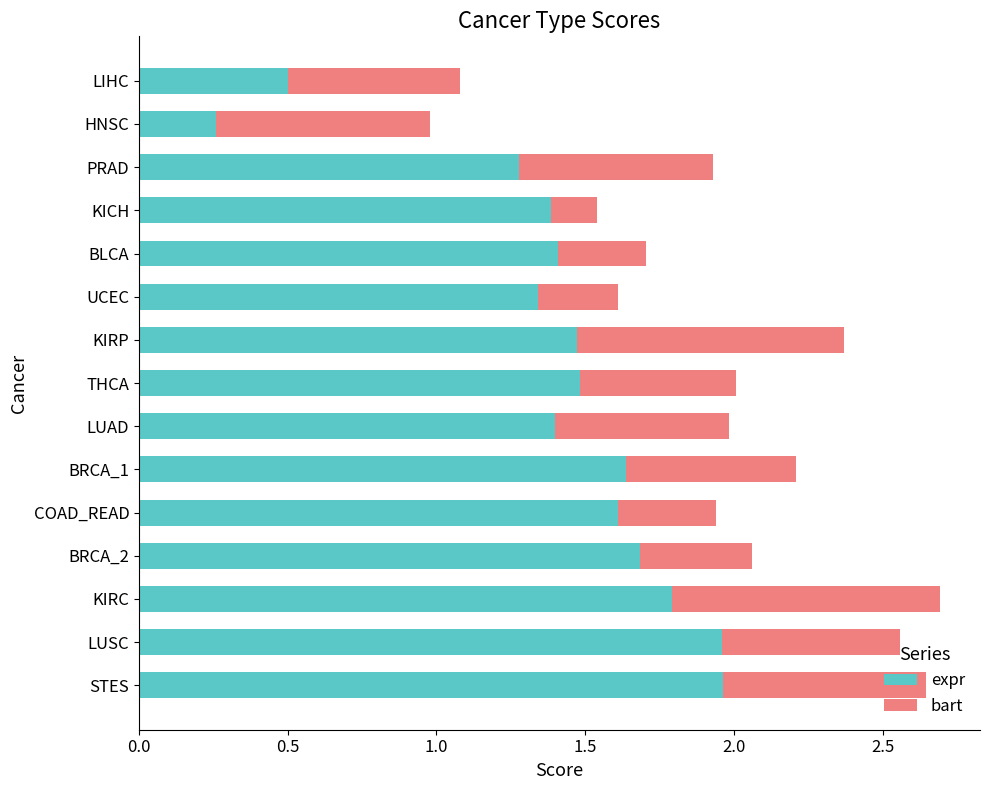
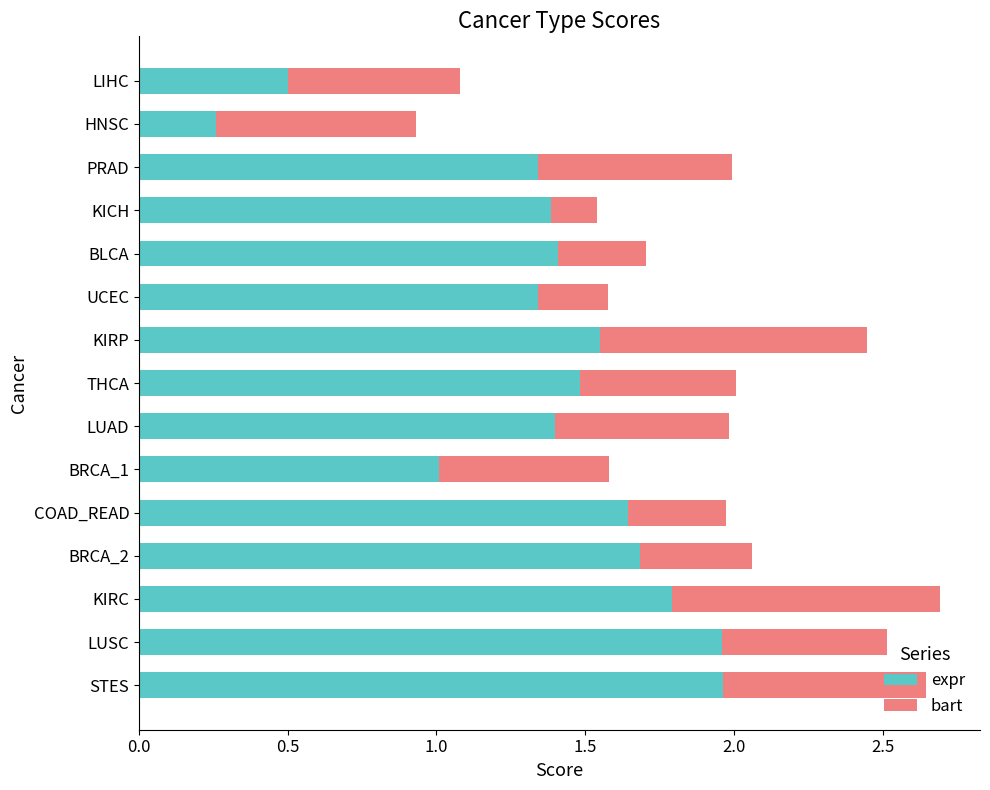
bart, HNSC: 0.72 -> 0.67
expr, PRAD: 1.28 -> 1.34
bart, UCEC: 0.27 -> 0.23
expr, KIRP: 1.47 -> 1.55
expr, BRCA_1: 1.64 -> 1.01
expr, COAD_READ: 1.61 -> 1.64
bart, LUSC: 0.60 -> 0.55
